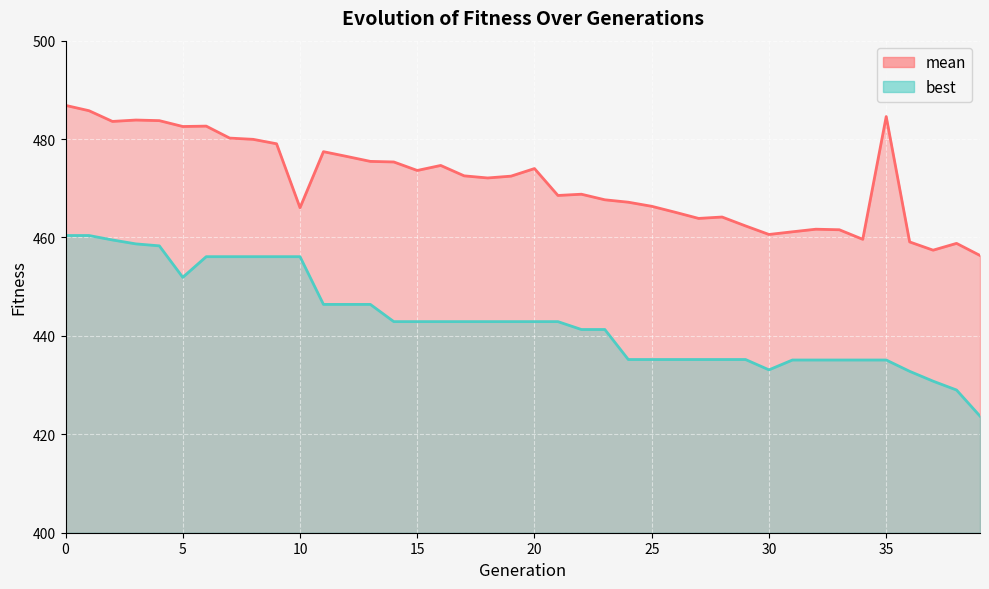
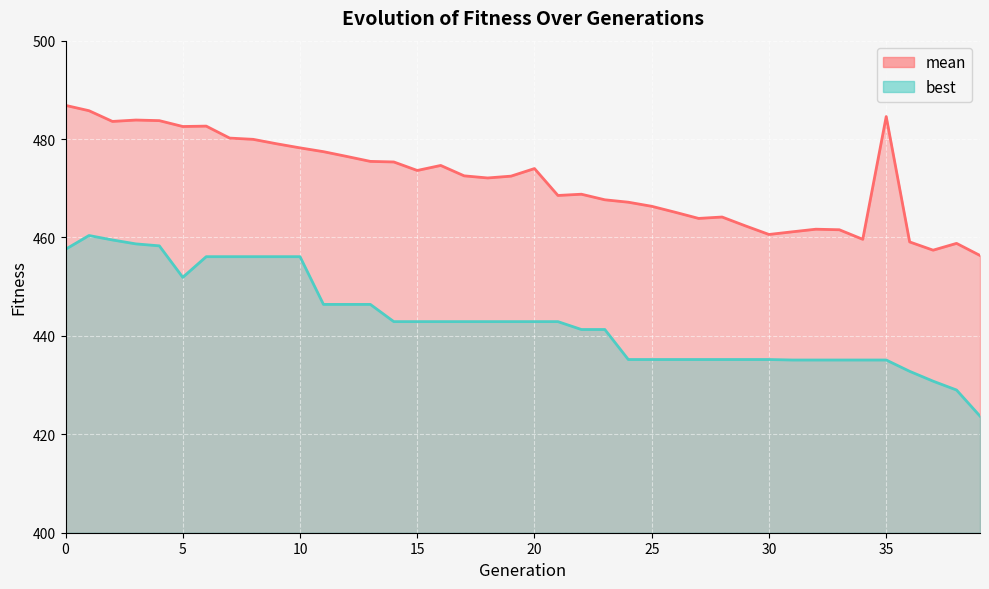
best, 0: 460 -> 458
mean, 10: 466 -> 478
best, 30: 433 -> 435
